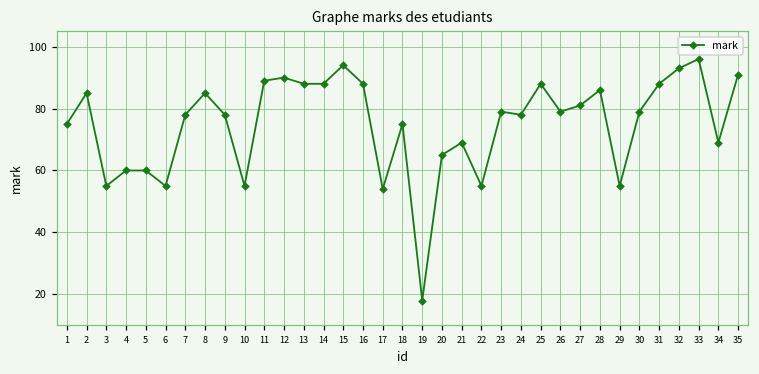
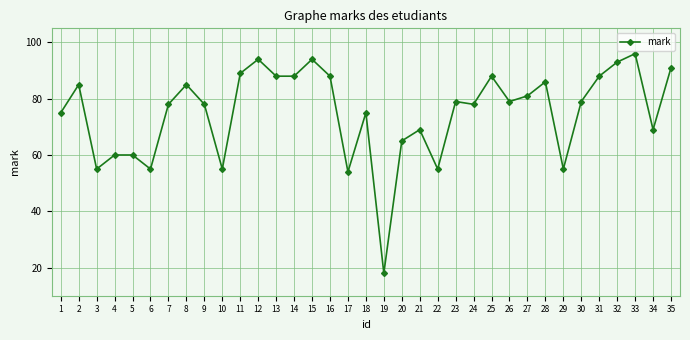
12: 90 -> 94
